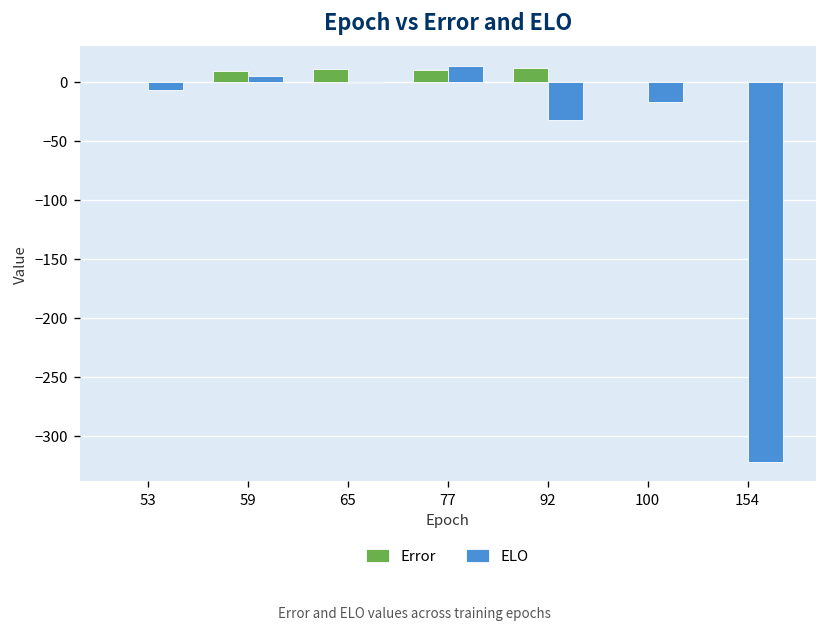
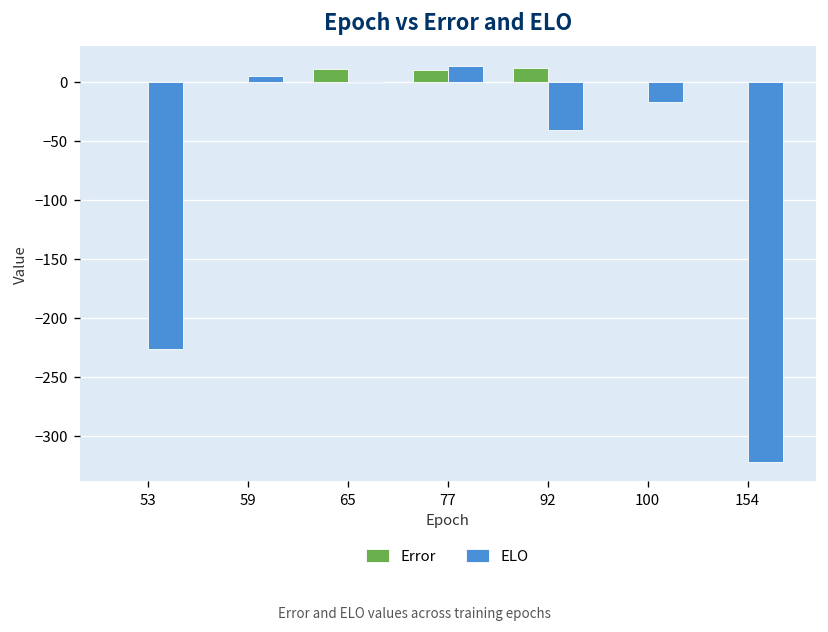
ELO, 53: -10 -> -230
Error, 59: 10 -> 0
ELO, 92: -30 -> -40
